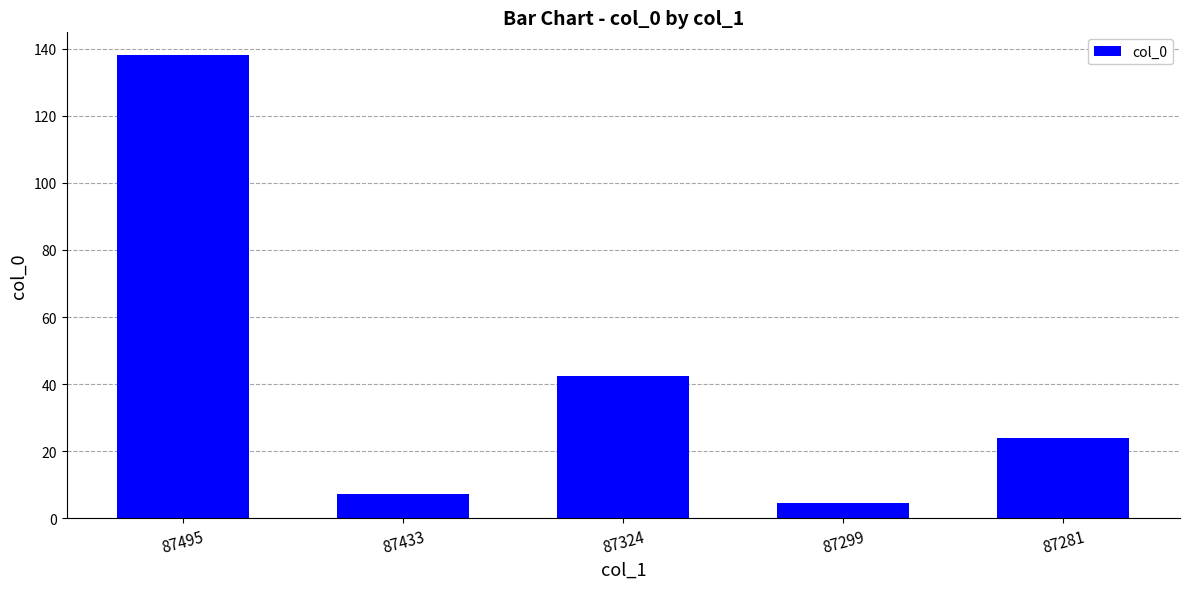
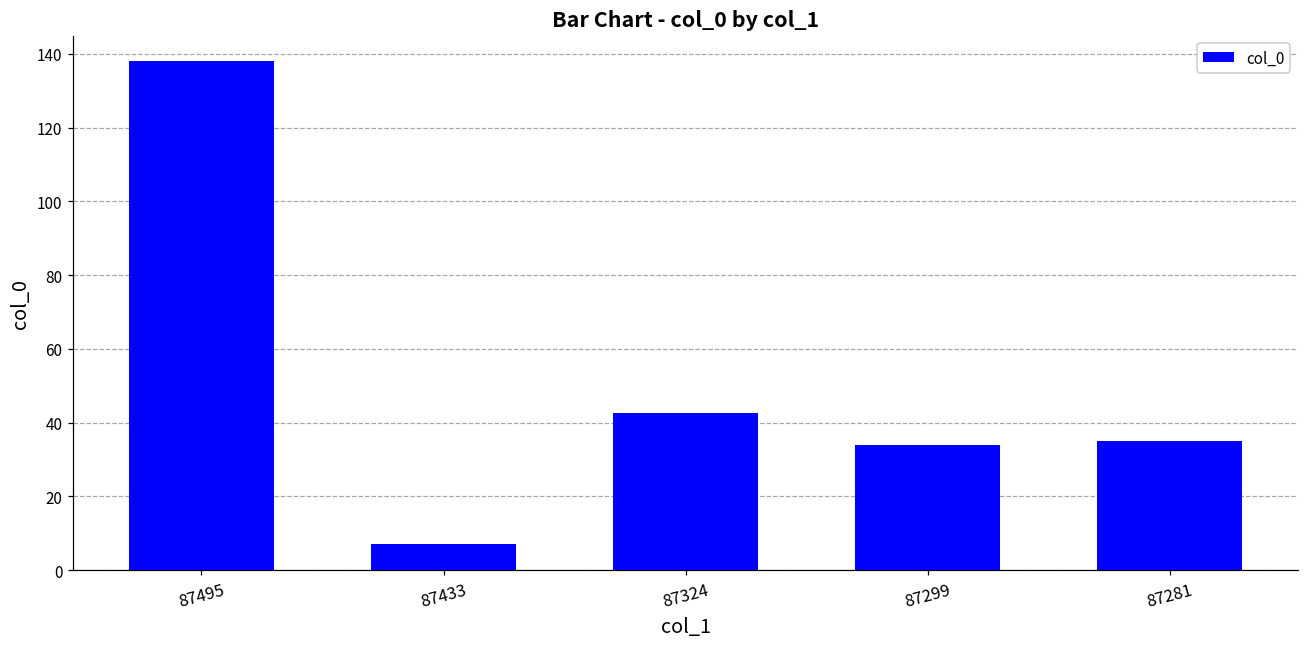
87299: 5 -> 34
87281: 24 -> 35
